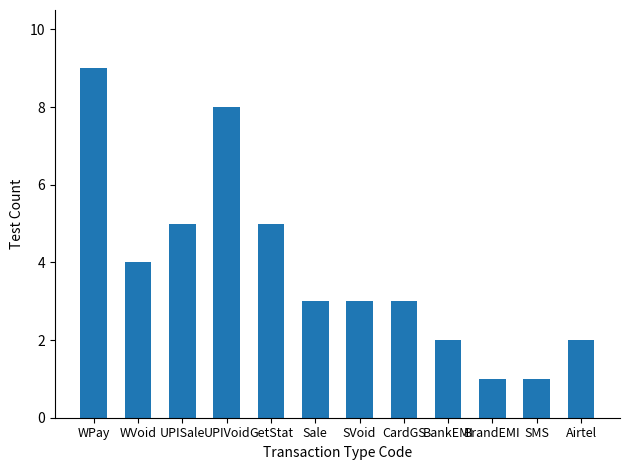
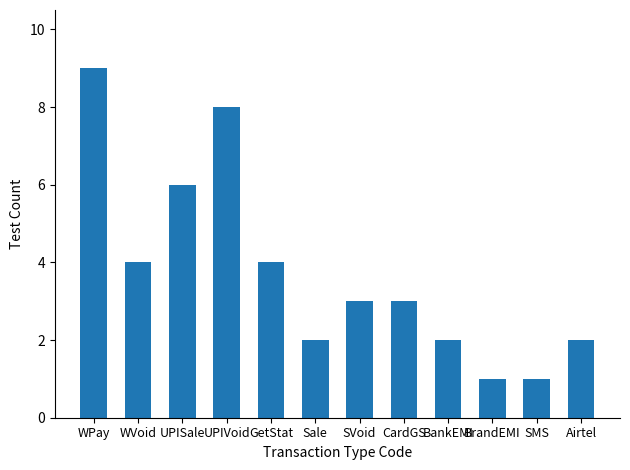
UPISale: 5 -> 6
GetStat: 5 -> 4
Sale: 3 -> 2
